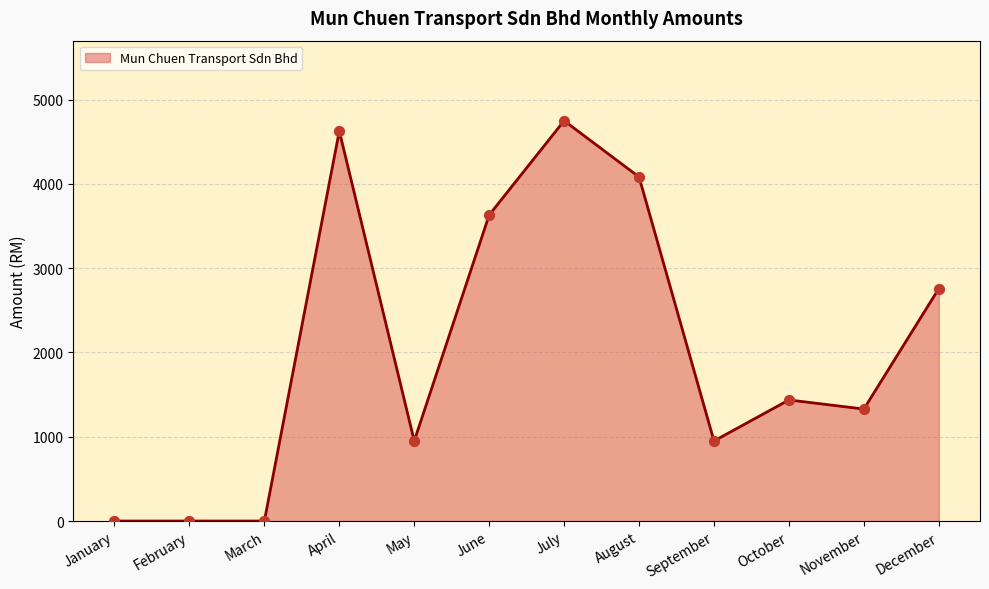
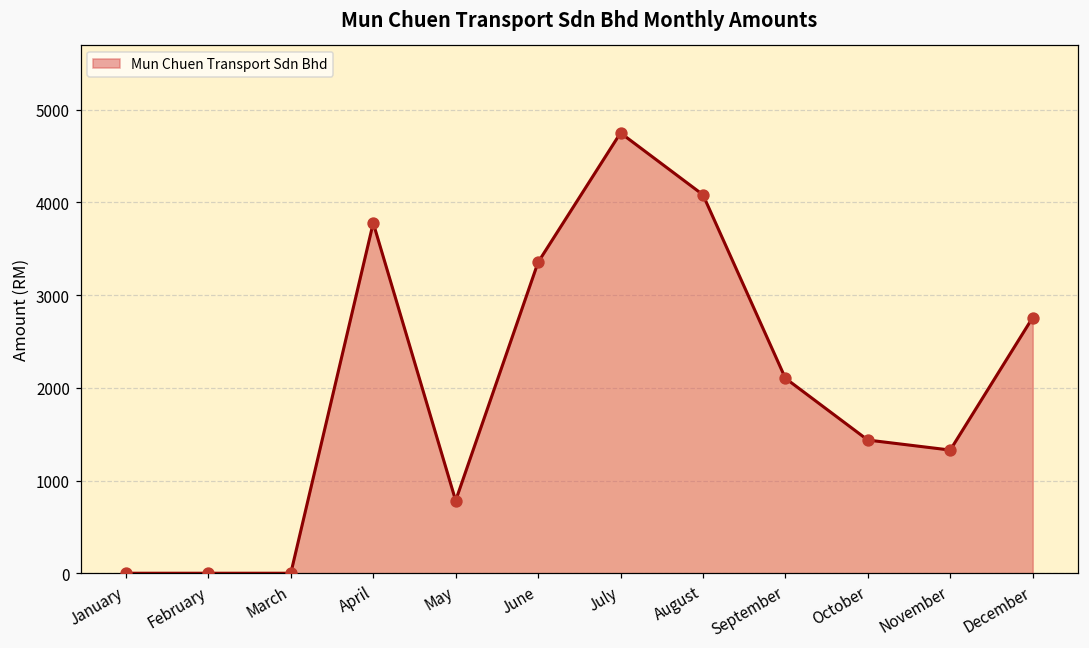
April: 4600 -> 3800
May: 1000 -> 800
June: 3600 -> 3400
September: 1000 -> 2100
